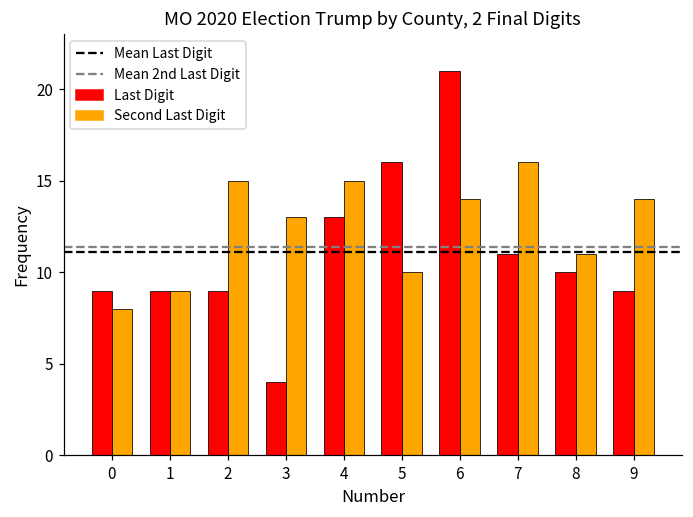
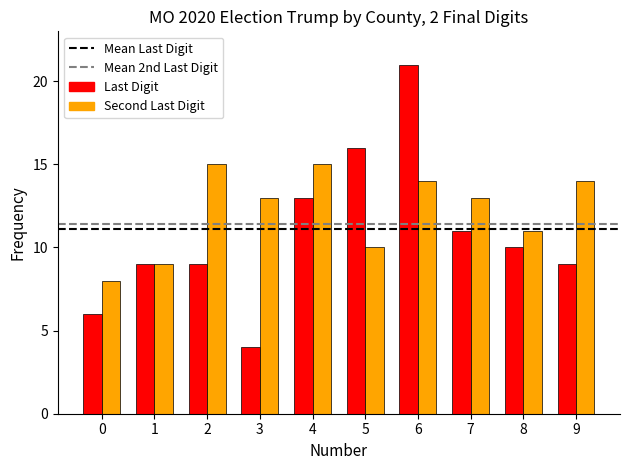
Last Digit, 0: 9 -> 6
Second Last Digit, 7: 16 -> 13
